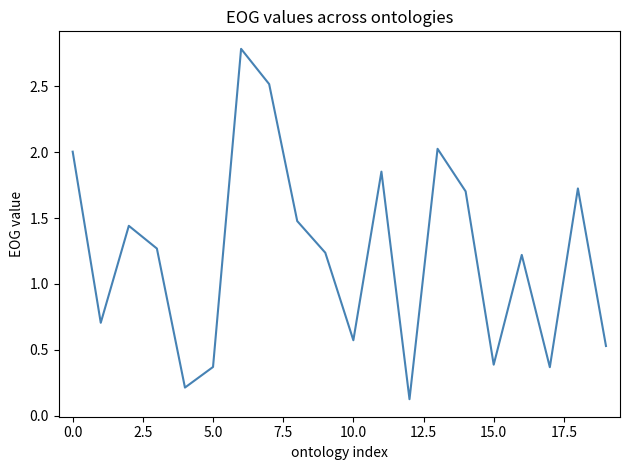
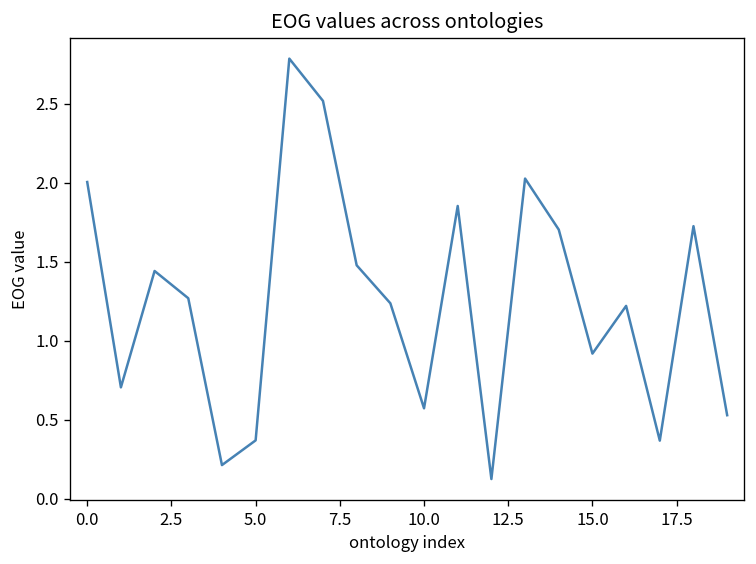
15.0: 0.39 -> 0.92
